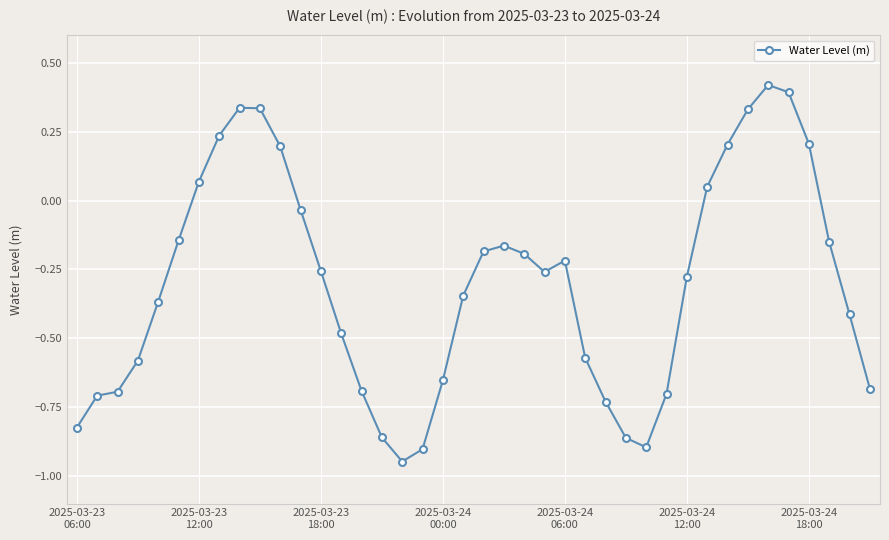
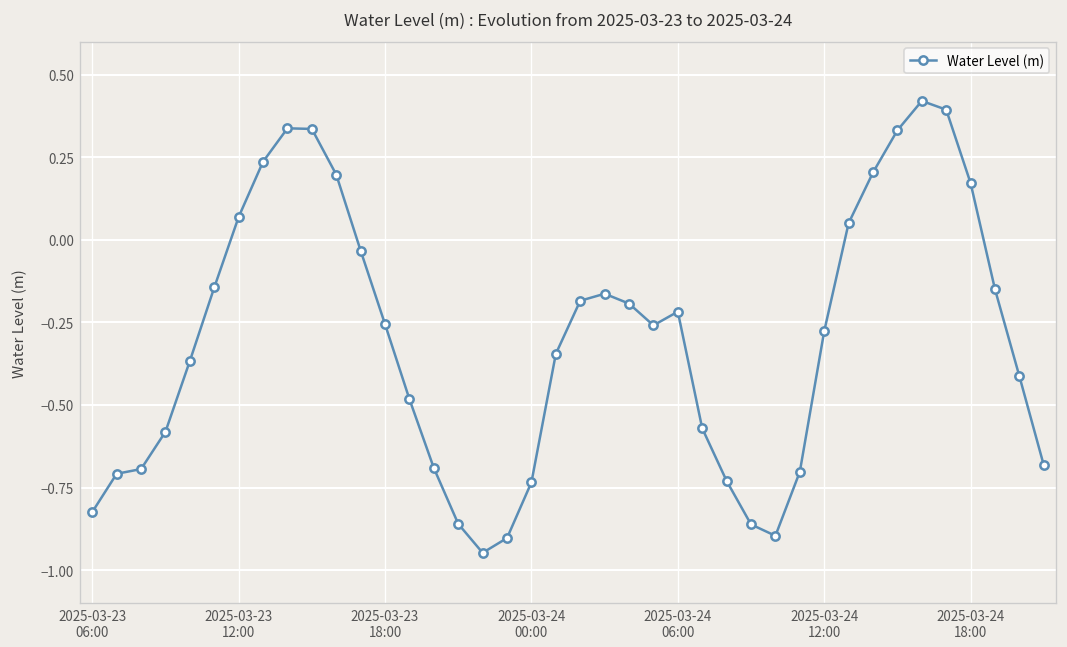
2025-03-24 00:00: -0.65 -> -0.73
2025-03-24 18:00: 0.21 -> 0.17
